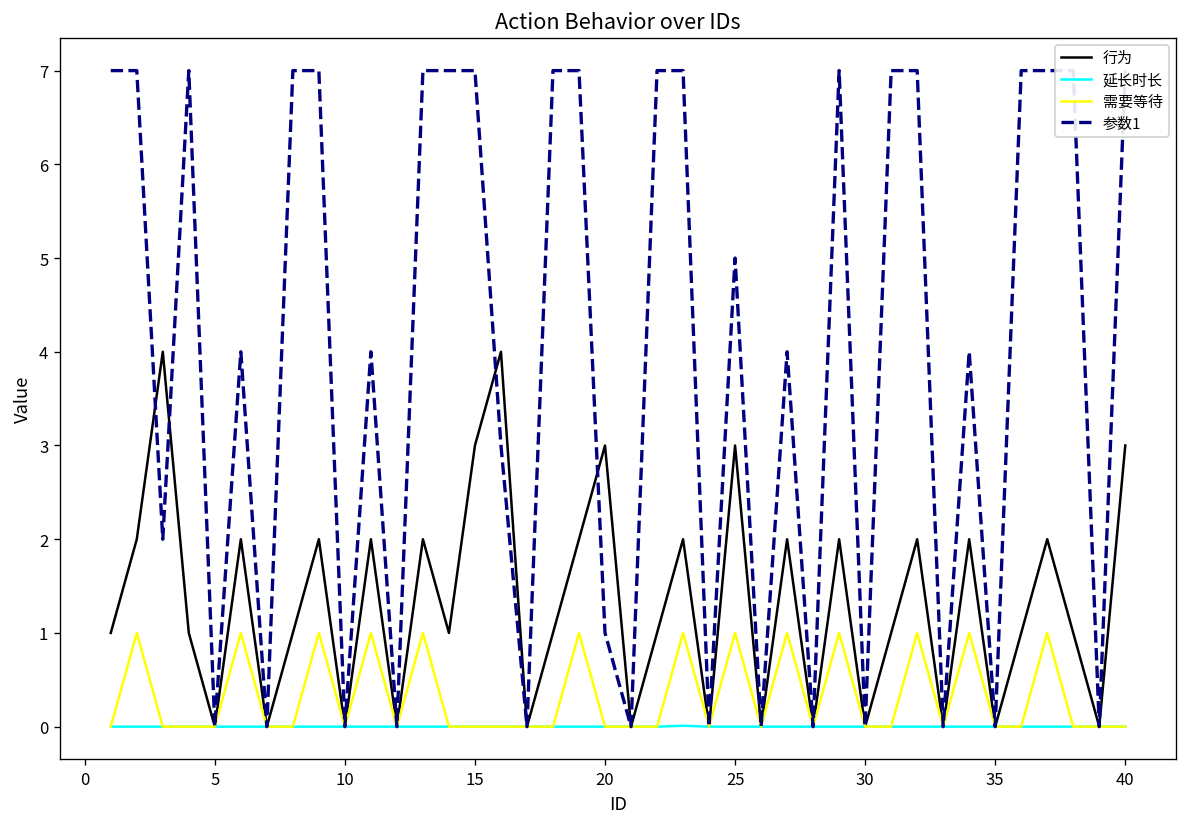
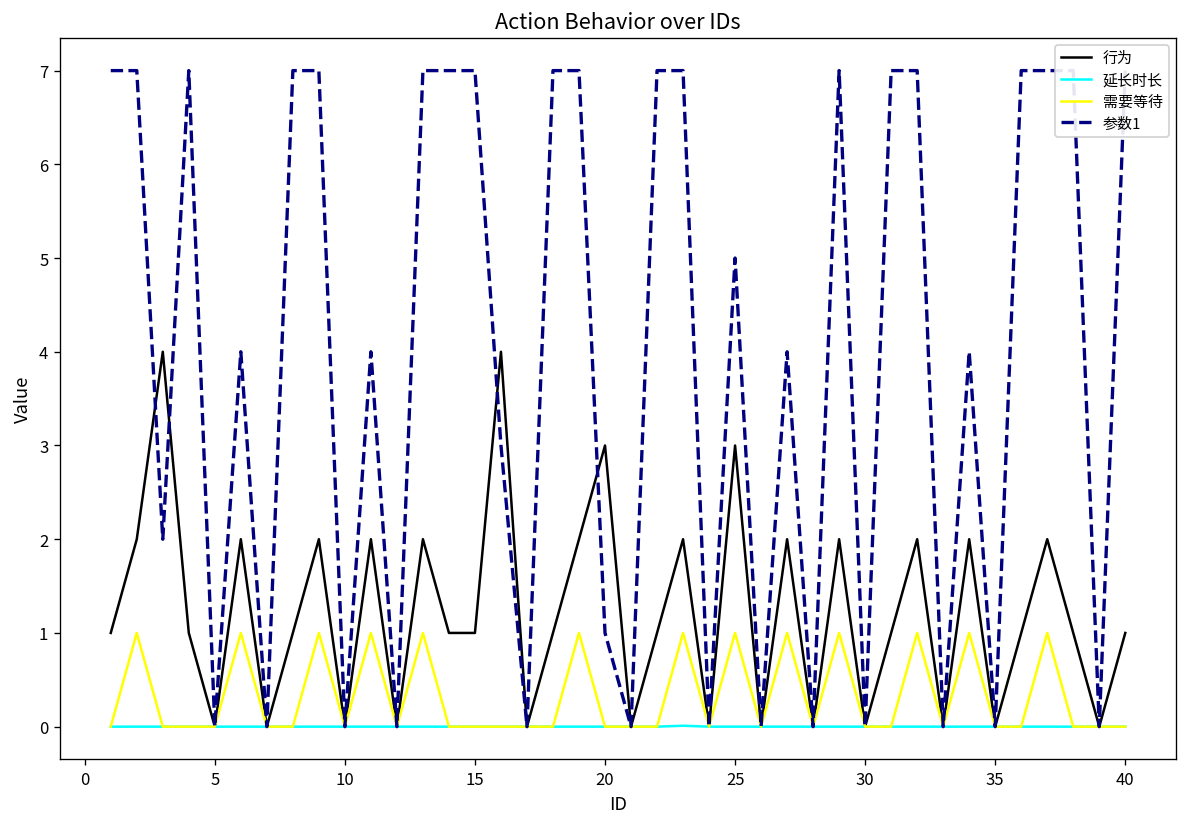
行为, 15: 3 -> 1
行为, 40: 3 -> 1
